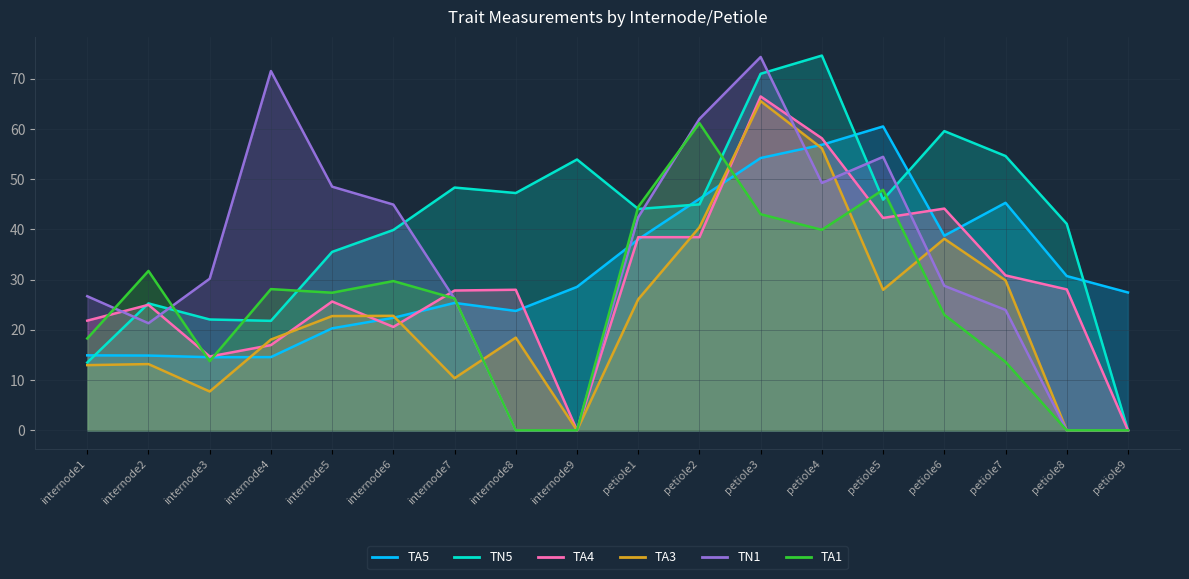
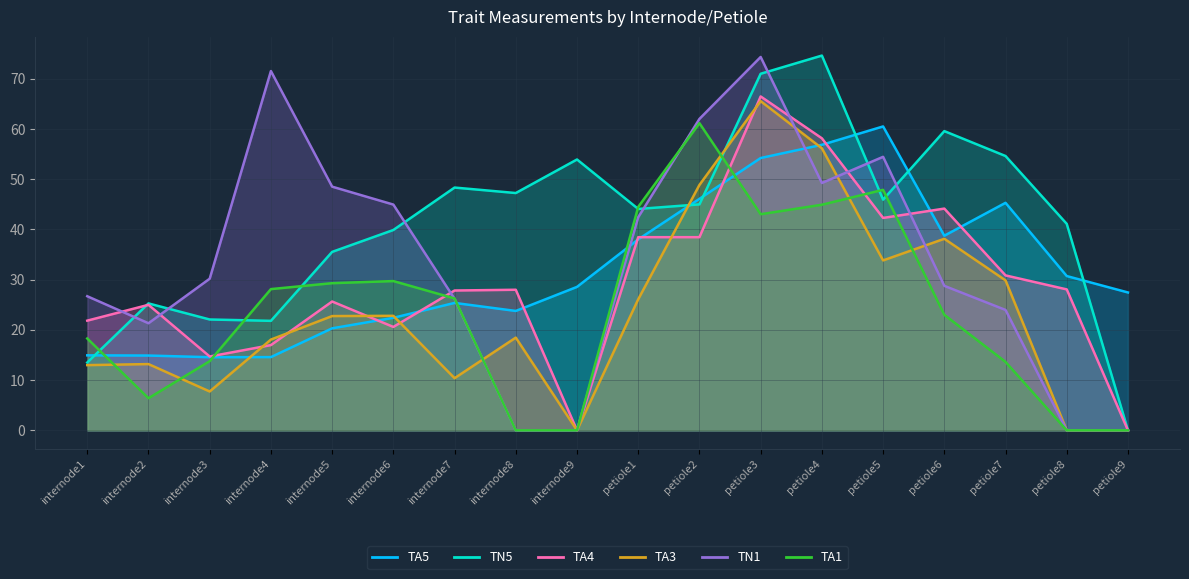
TA1, internode2: 32 -> 6
TA1, internode5: 27 -> 29
TA3, petiole2: 40 -> 49
TA1, petiole4: 40 -> 45
TA3, petiole5: 28 -> 34
